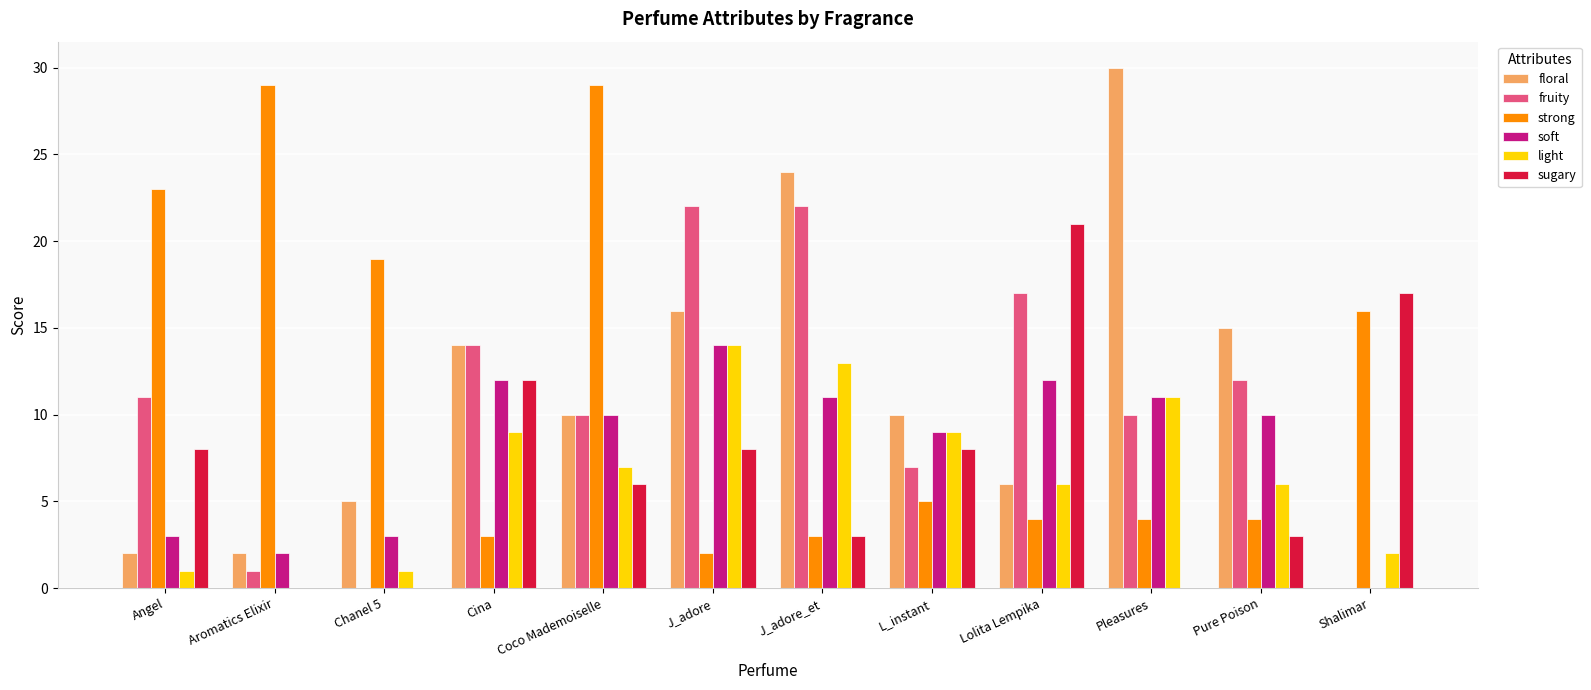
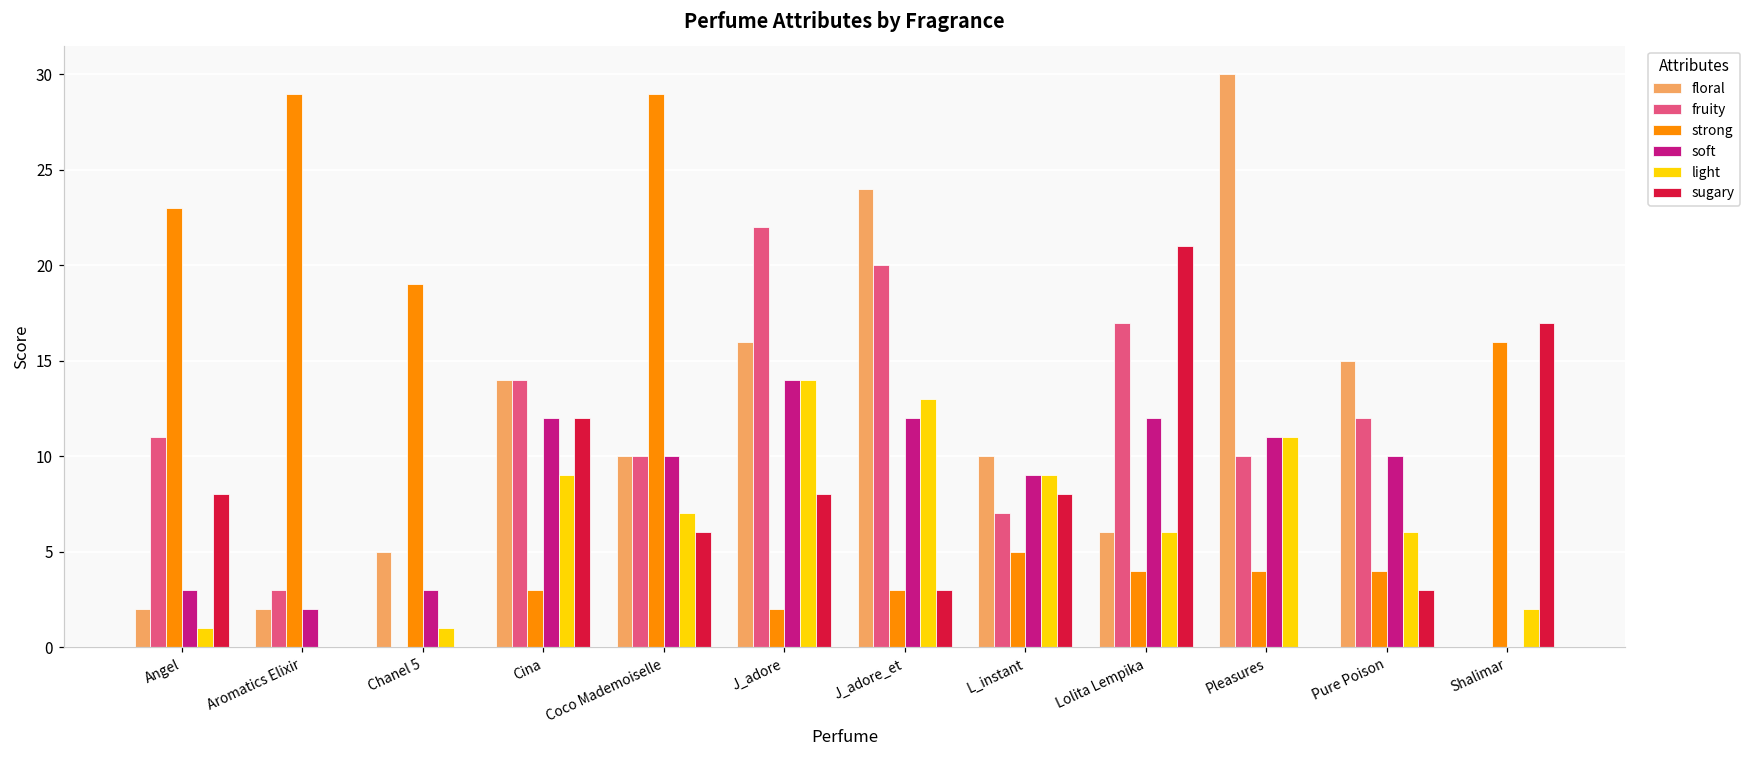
fruity, Aromatics Elixir: 1 -> 3
fruity, J_adore_et: 22 -> 20
soft, J_adore_et: 11 -> 12
